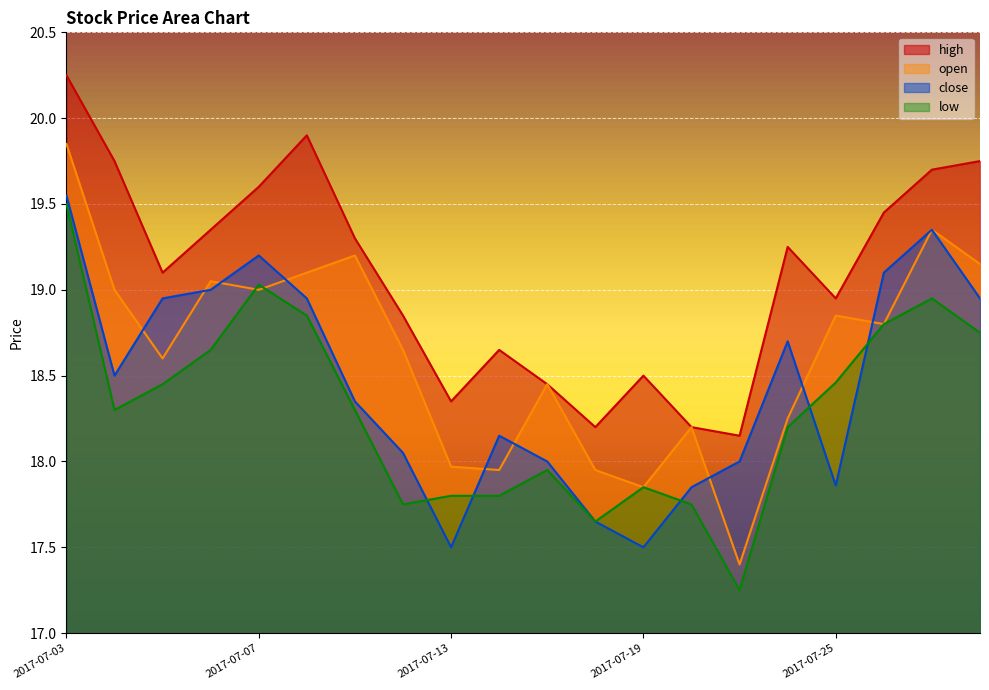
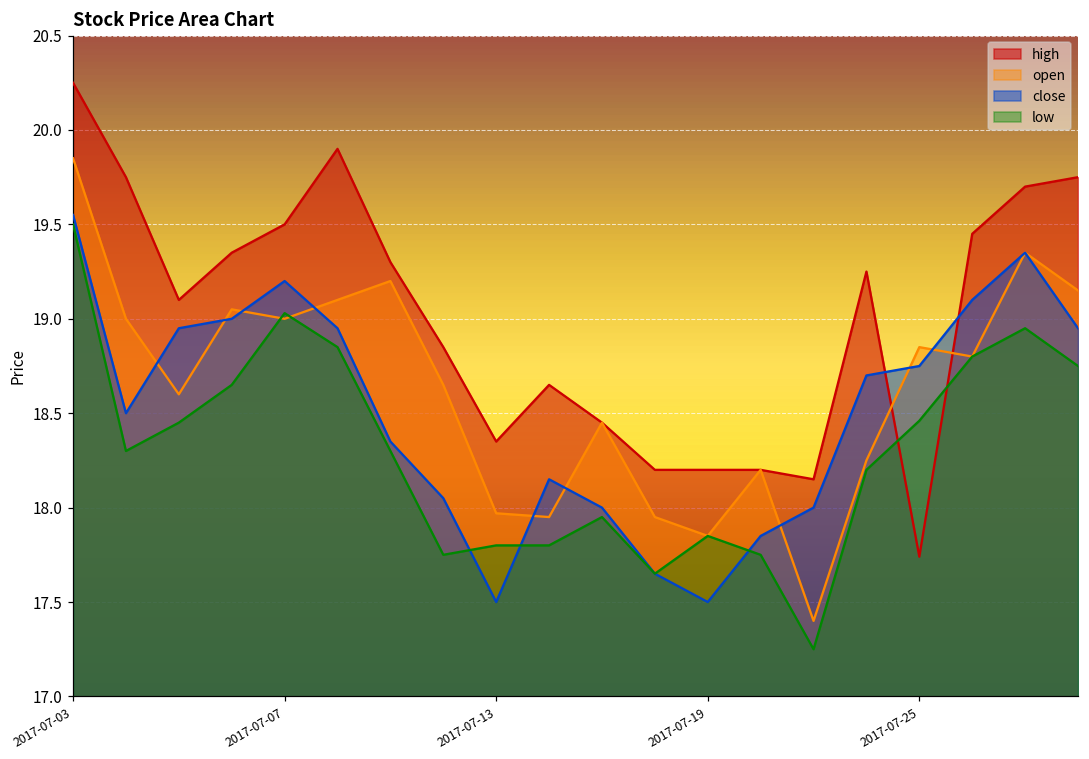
high, 2017-07-07: 19.6 -> 19.5
high, 2017-07-19: 18.5 -> 18.2
high, 2017-07-25: 18.95 -> 17.74
close, 2017-07-25: 17.86 -> 18.75
